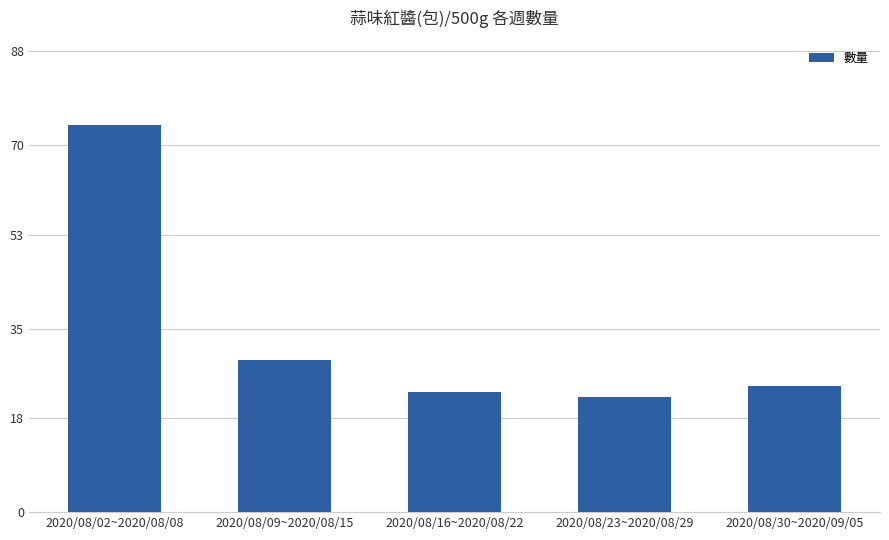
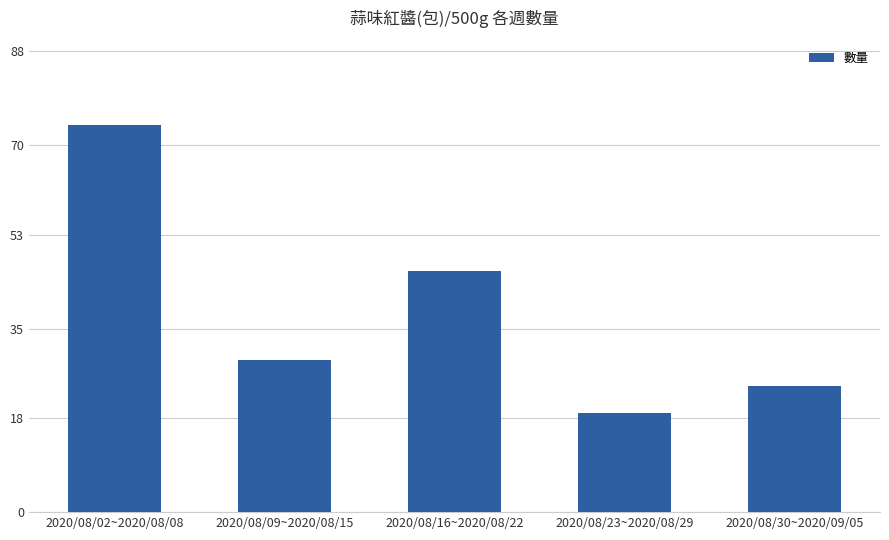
2020/08/16~2020/08/22: 23 -> 46
2020/08/23~2020/08/29: 22 -> 19
